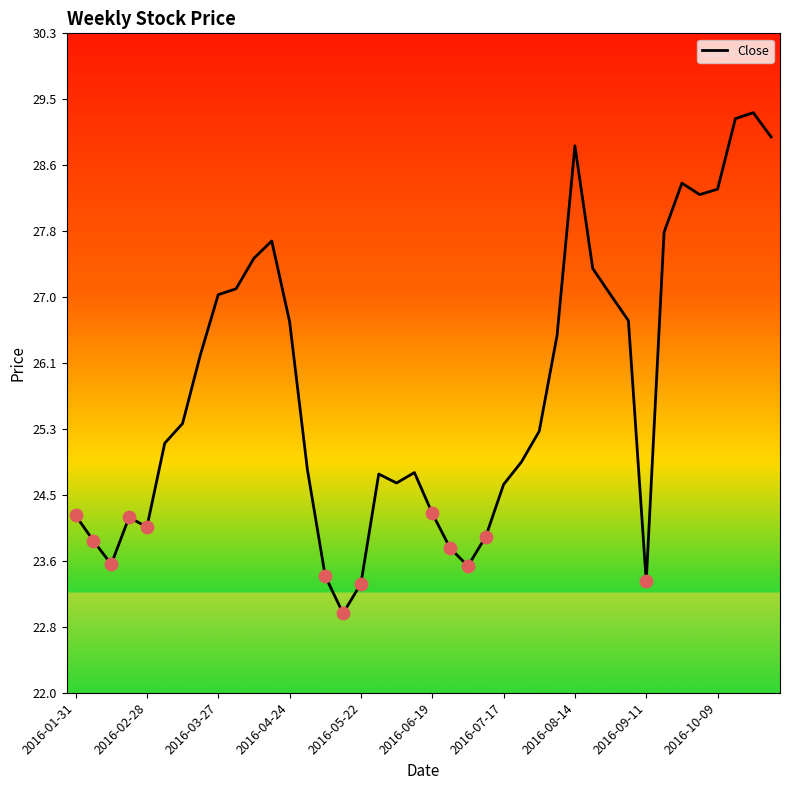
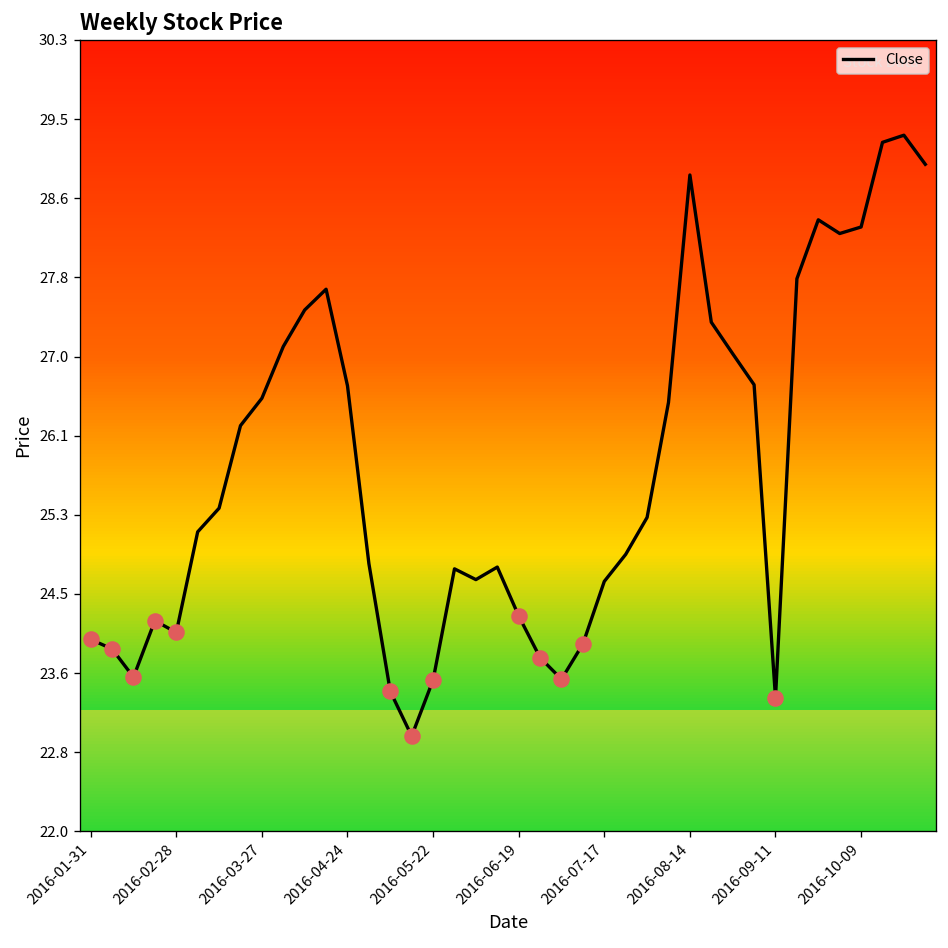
Close, 2016-01-31: 24.2 -> 24.0
Close, 2016-03-27: 27.0 -> 26.5
Close, 2016-05-22: 23.4 -> 23.6
